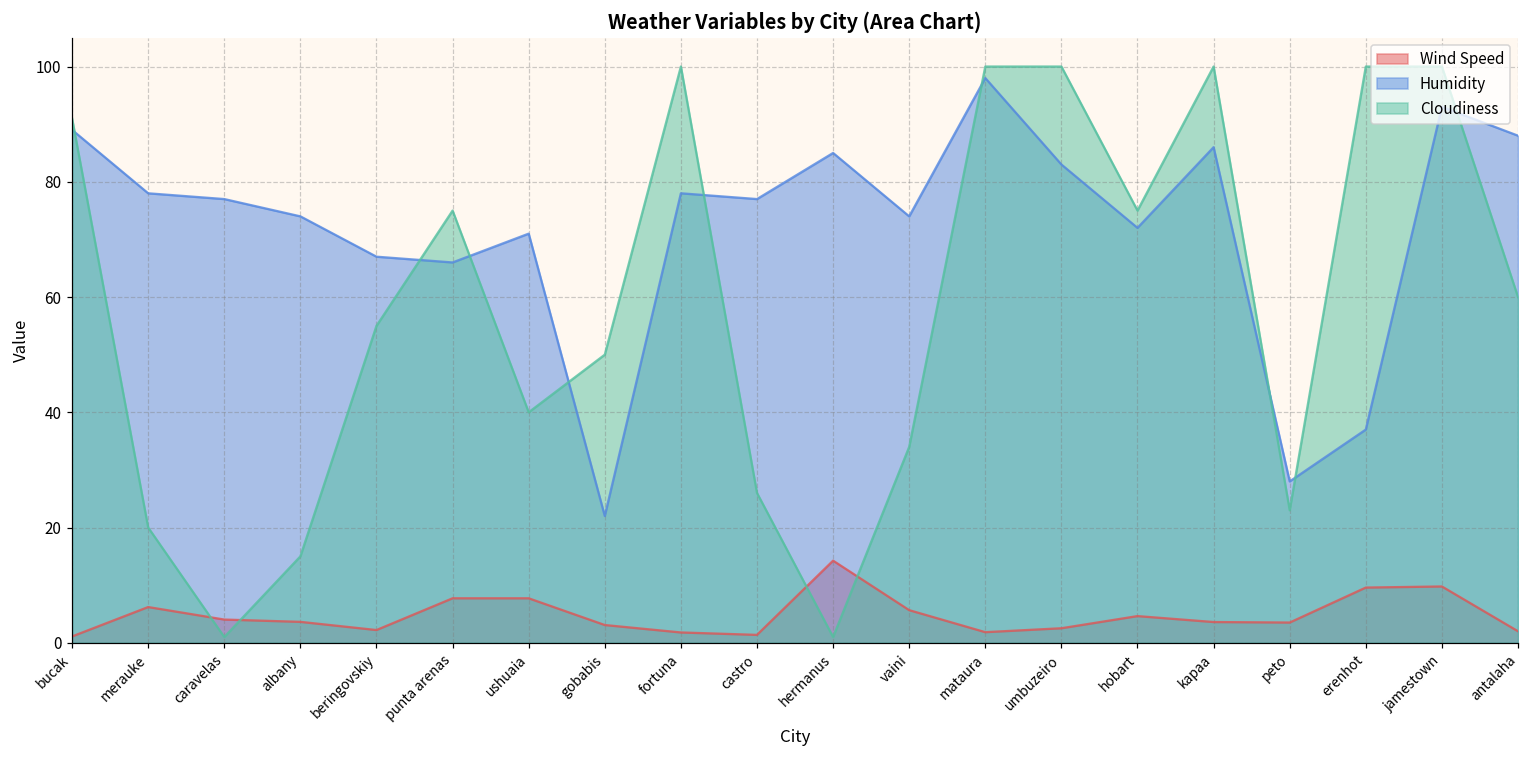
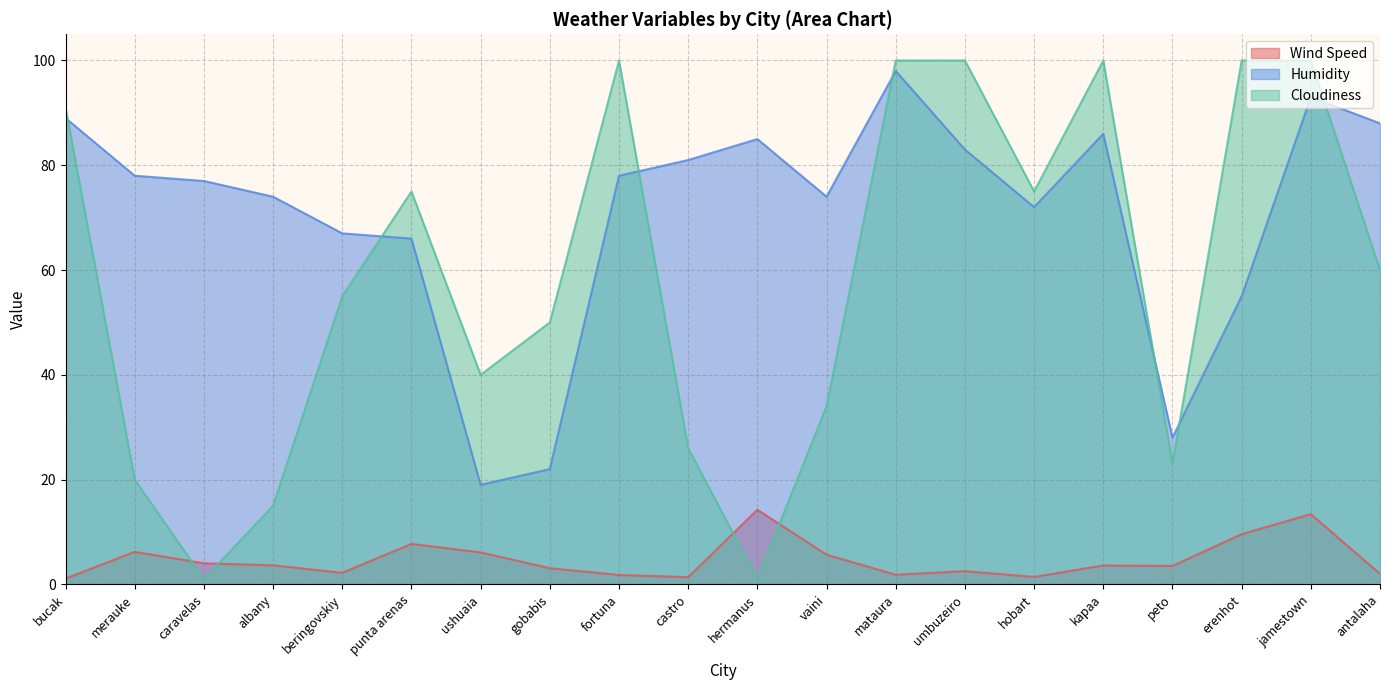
Wind Speed, ushuaia: 8 -> 6
Humidity, ushuaia: 71 -> 19
Humidity, castro: 77 -> 81
Wind Speed, hobart: 5 -> 1
Humidity, erenhot: 37 -> 55
Wind Speed, jamestown: 10 -> 13
